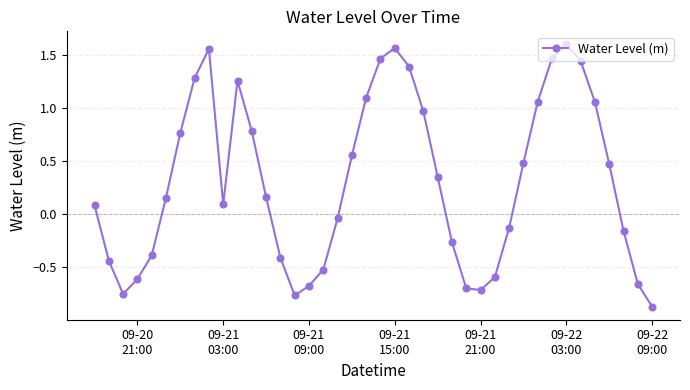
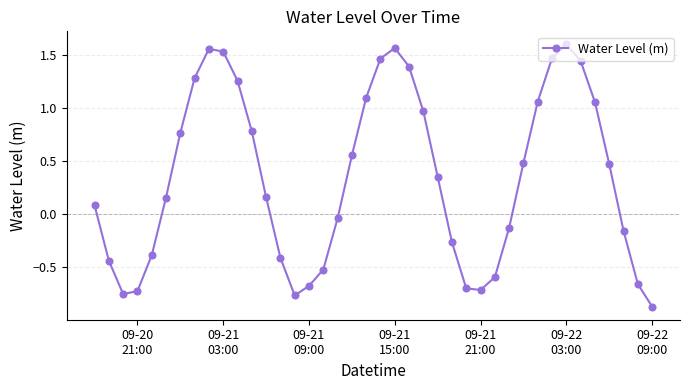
09-20 21:00: -0.61 -> -0.73
09-21 03:00: 0.09 -> 1.53
